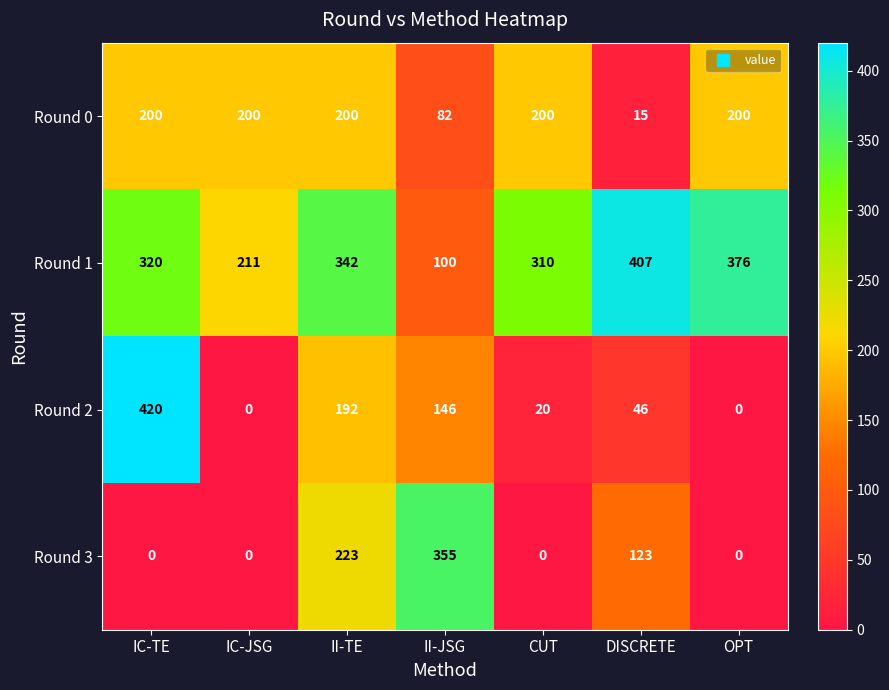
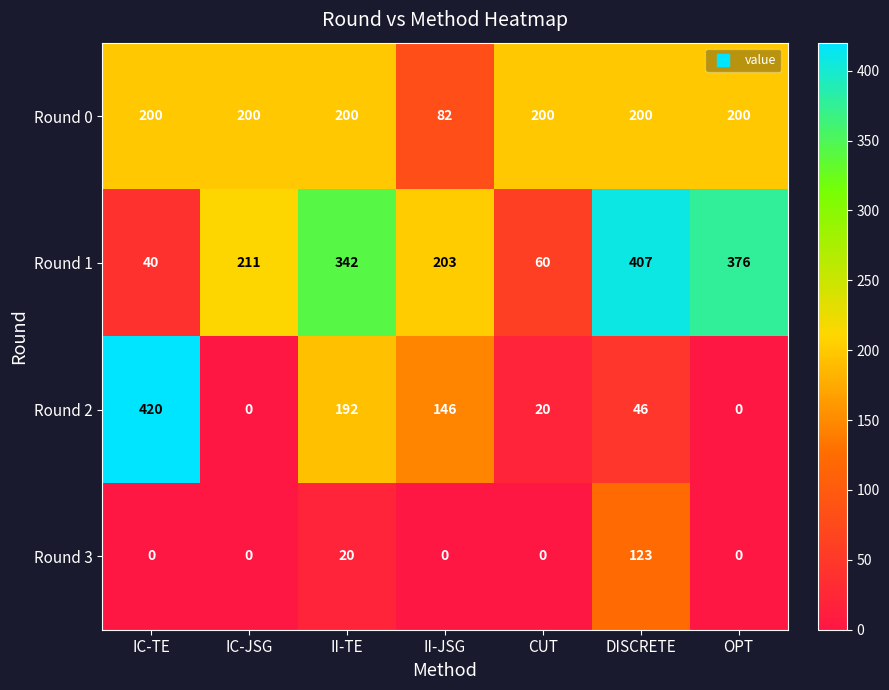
Round 0, DISCRETE: 15 -> 200
Round 1, IC-TE: 320 -> 40
Round 1, II-JSG: 100 -> 203
Round 1, CUT: 310 -> 60
Round 3, II-TE: 223 -> 20
Round 3, II-JSG: 355 -> 0
